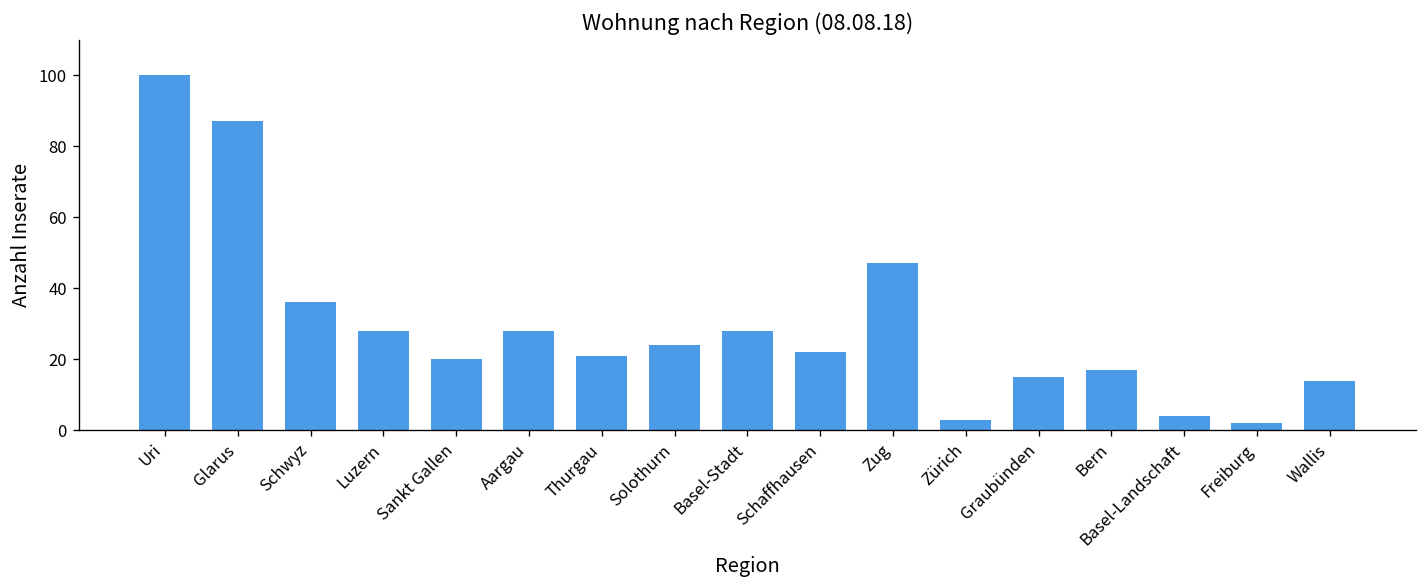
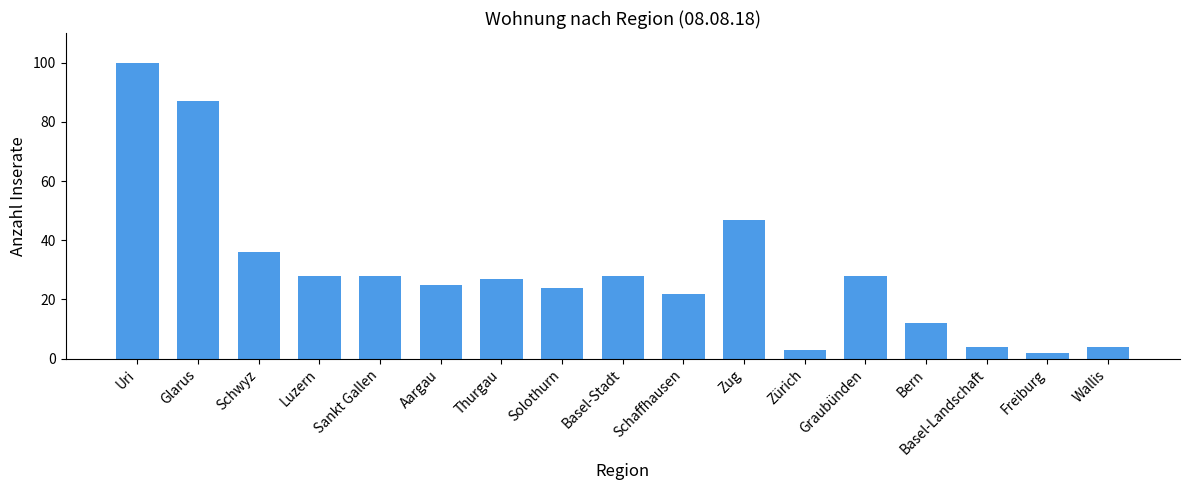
Sankt Gallen: 20 -> 28
Aargau: 28 -> 25
Thurgau: 21 -> 27
Graubünden: 15 -> 28
Bern: 17 -> 12
Wallis: 14 -> 4
